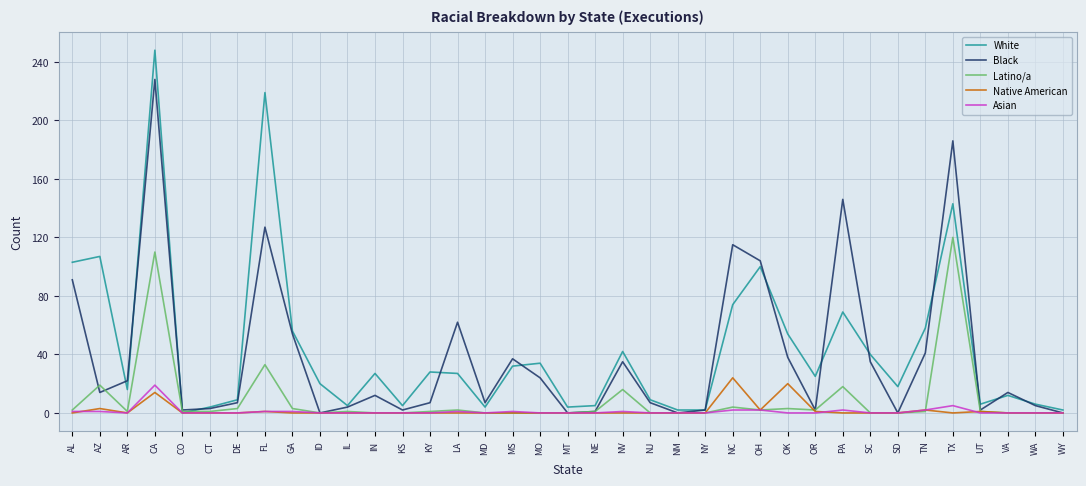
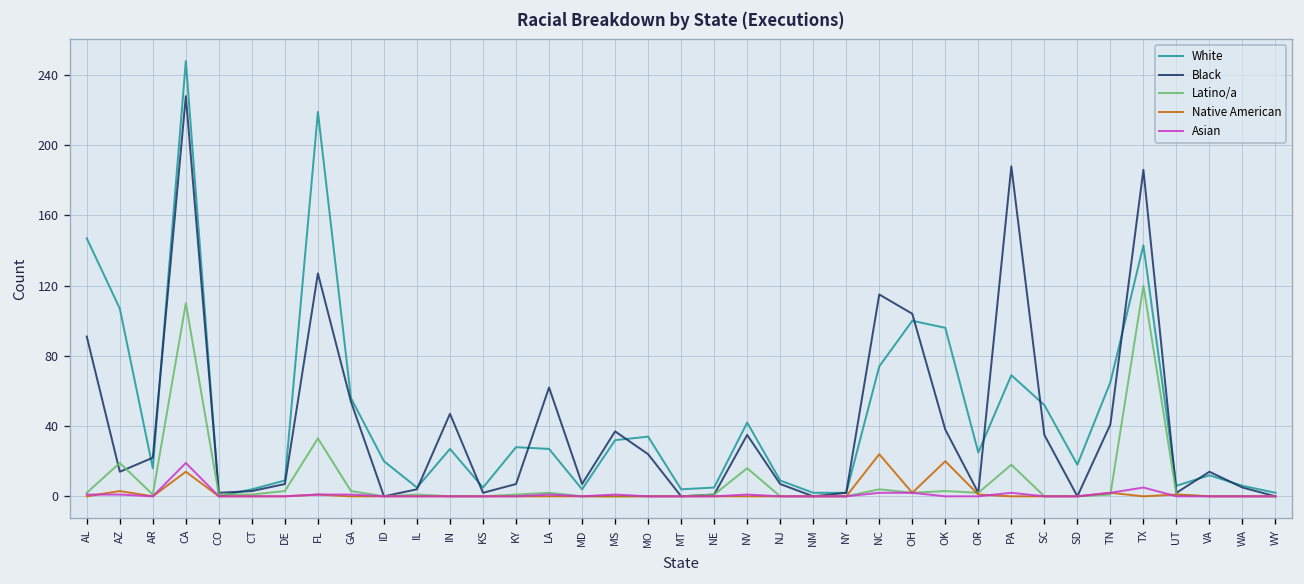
White, AL: 103 -> 147
Black, IN: 12 -> 47
White, OK: 54 -> 96
Black, PA: 146 -> 188
White, SC: 40 -> 52
White, TN: 58 -> 65
